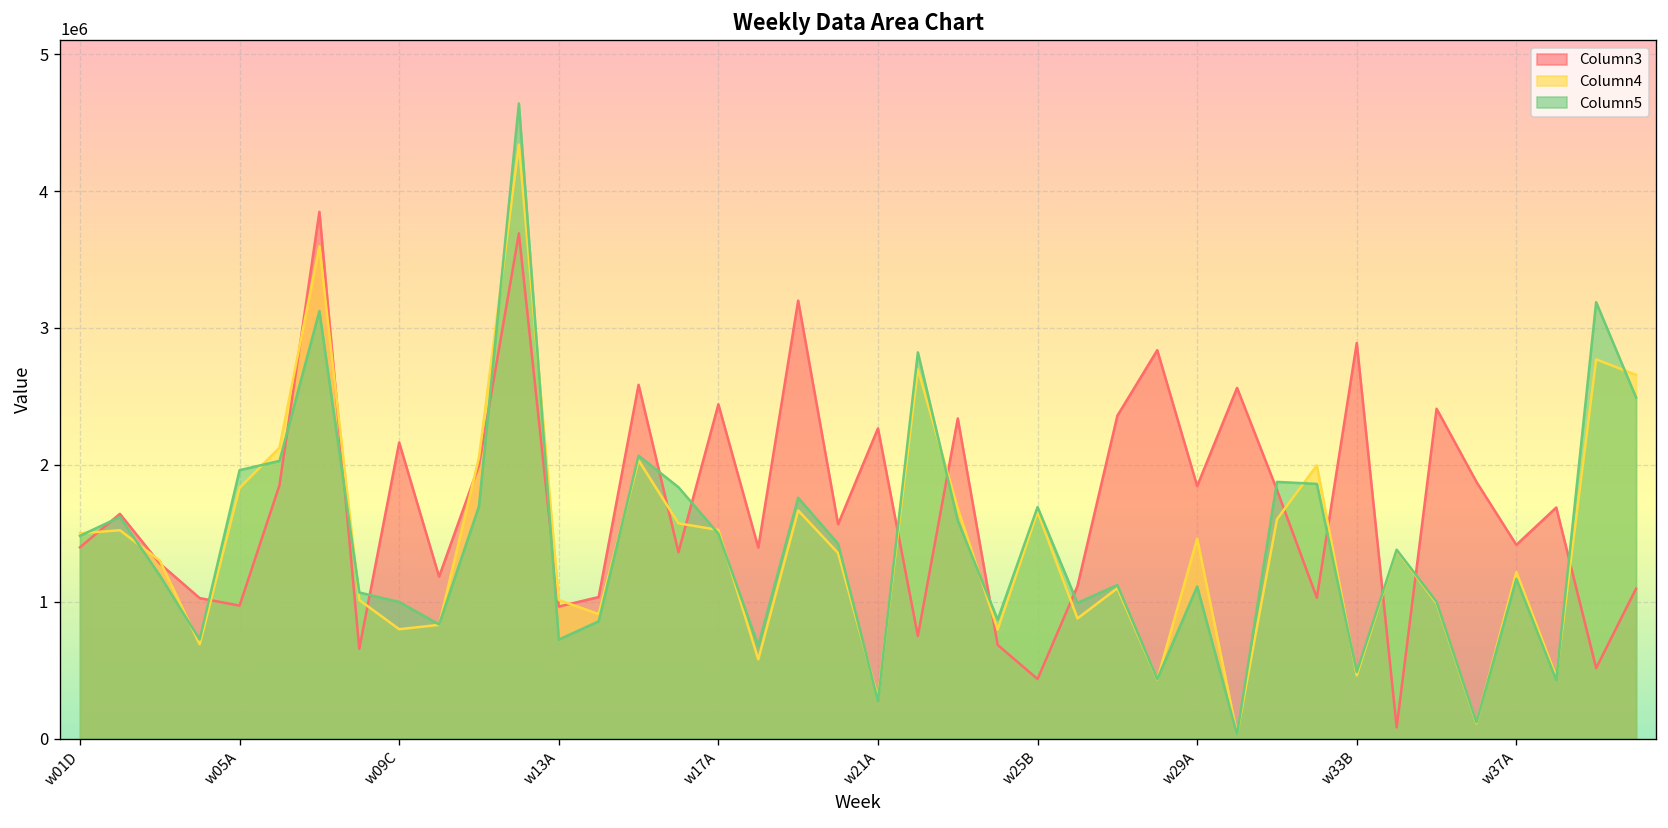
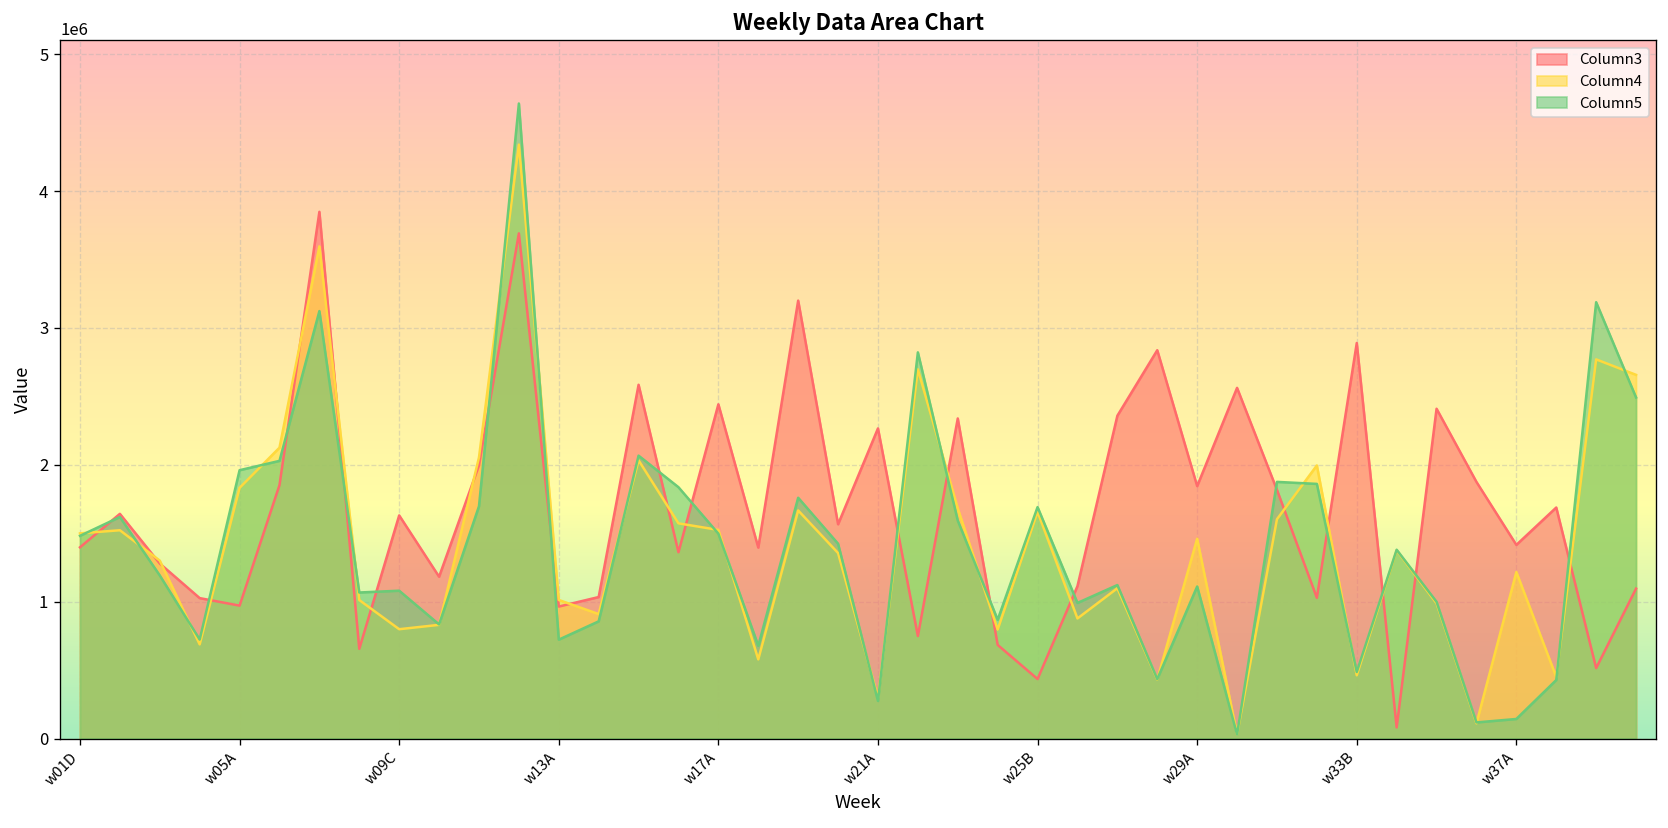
Column3, w09C: 2160000 -> 1630000
Column5, w09C: 1000000 -> 1080000
Column5, w37A: 1170000 -> 140000
